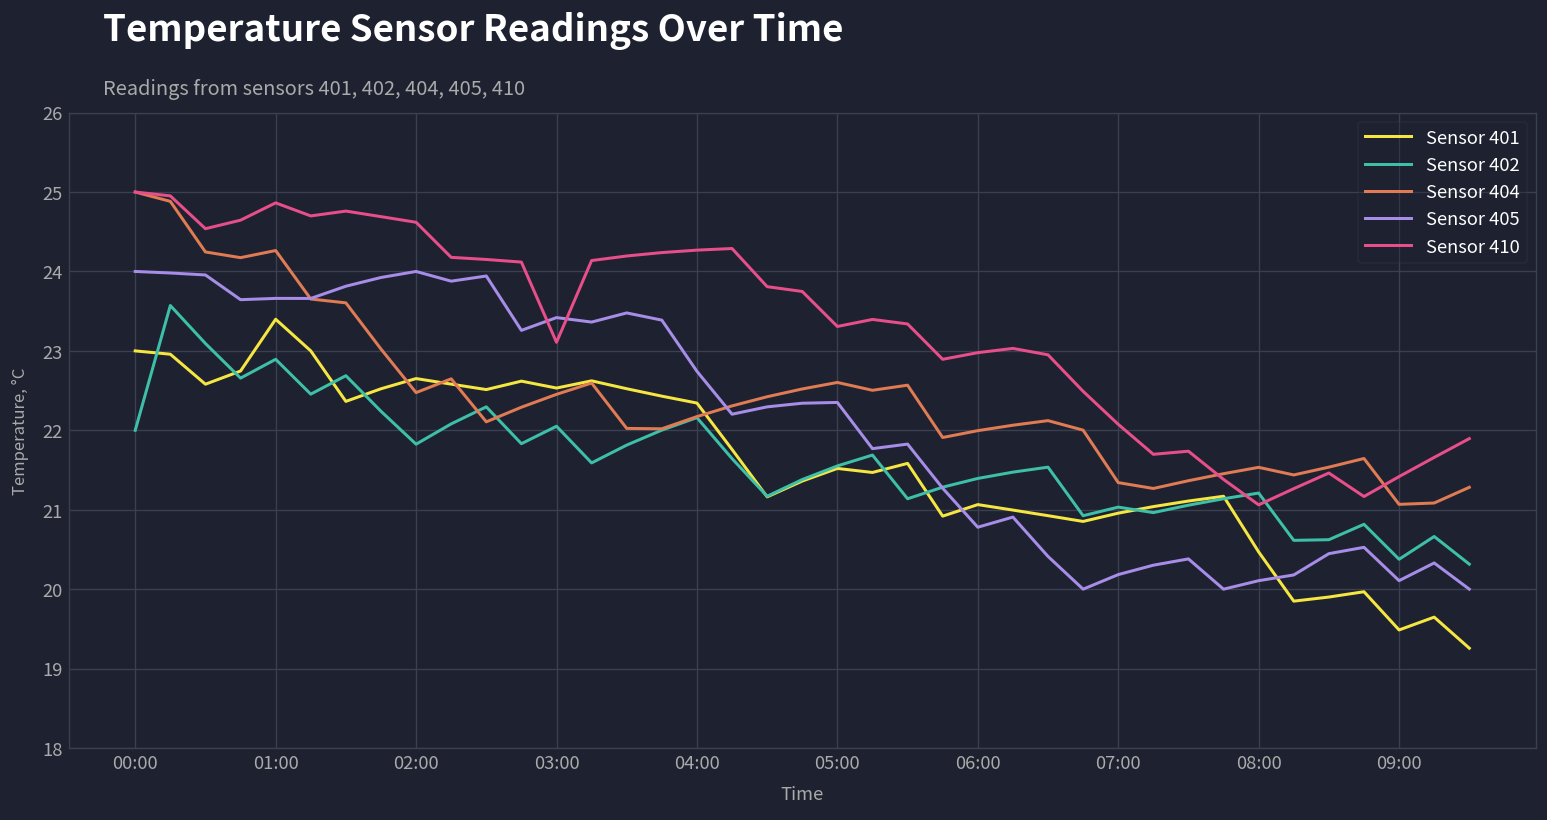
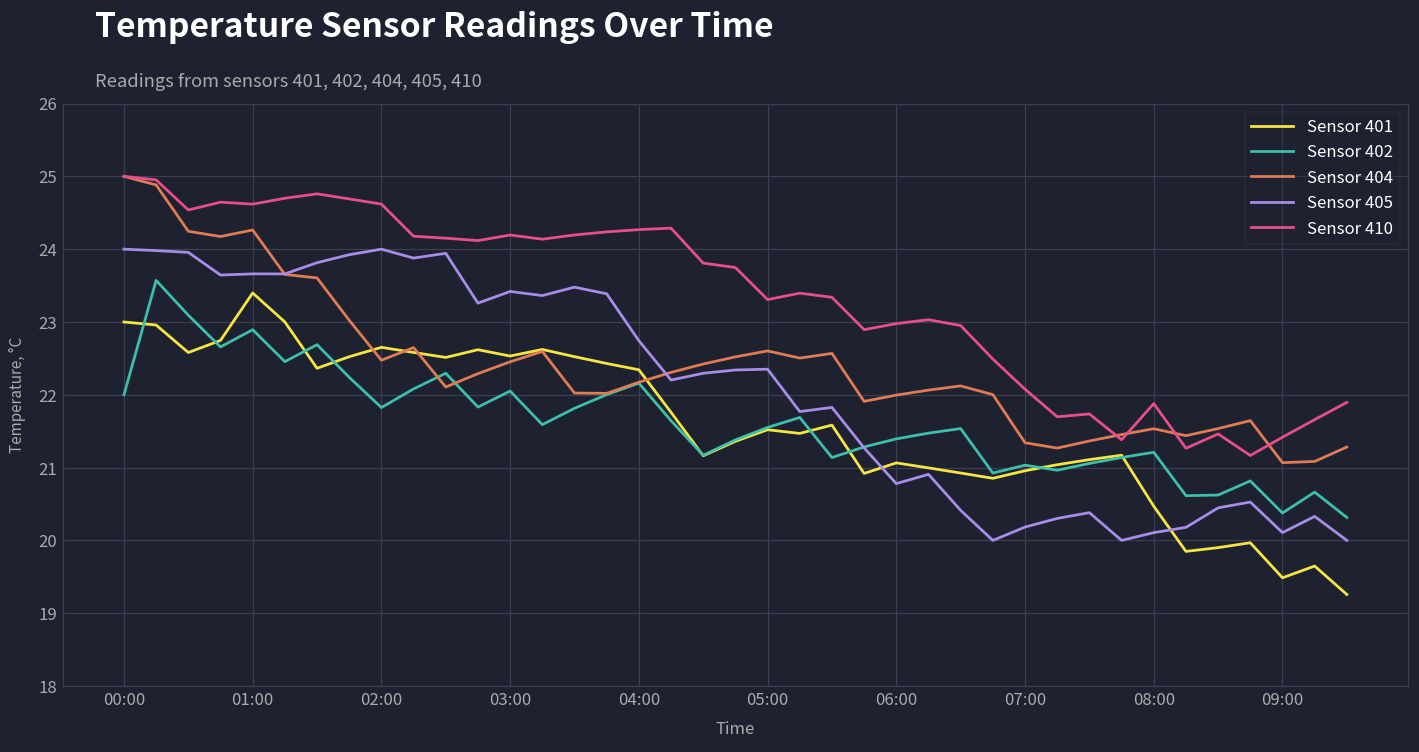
Sensor 410, 01:00: 24.9 -> 24.6
Sensor 410, 03:00: 23.1 -> 24.2
Sensor 410, 08:00: 21.1 -> 21.9
